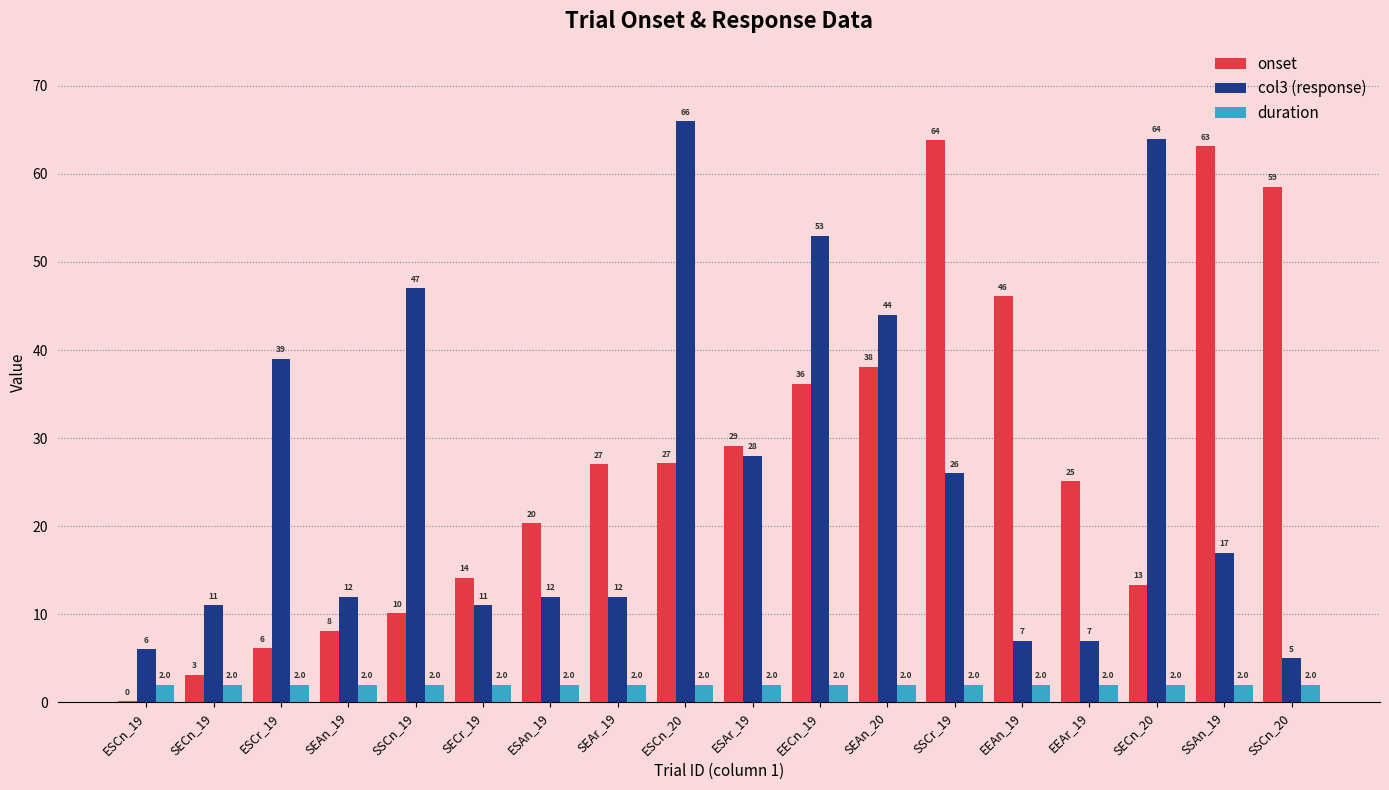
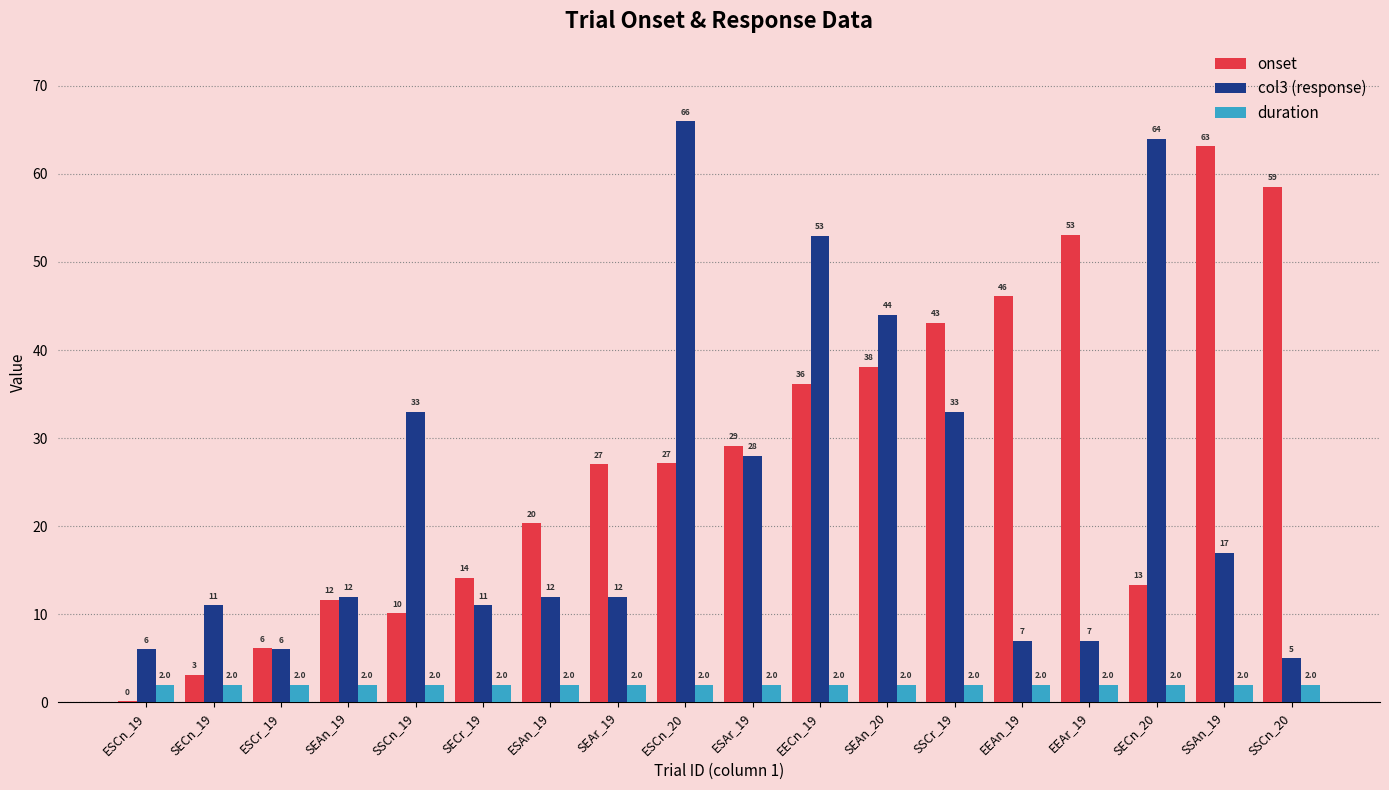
col3 (response), ESCr_19: 39 -> 6
onset, SEAn_19: 8 -> 12
col3 (response), SSCn_19: 47 -> 33
onset, SSCr_19: 64 -> 43
col3 (response), SSCr_19: 26 -> 33
onset, EEAr_19: 25 -> 53
